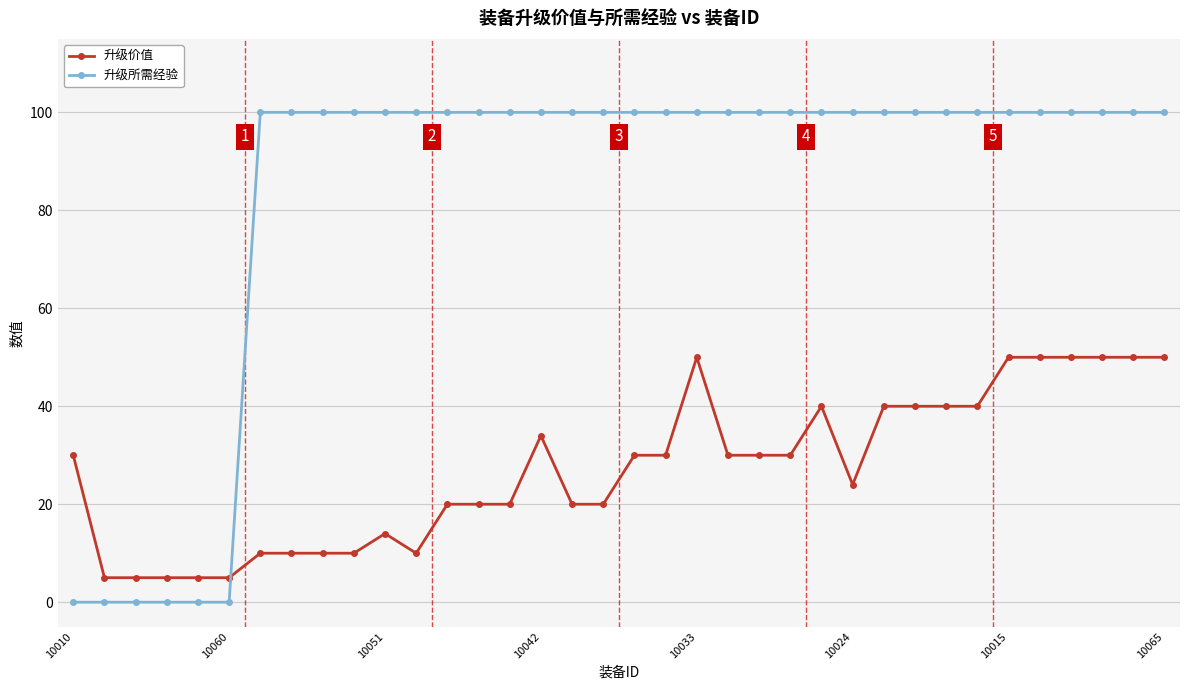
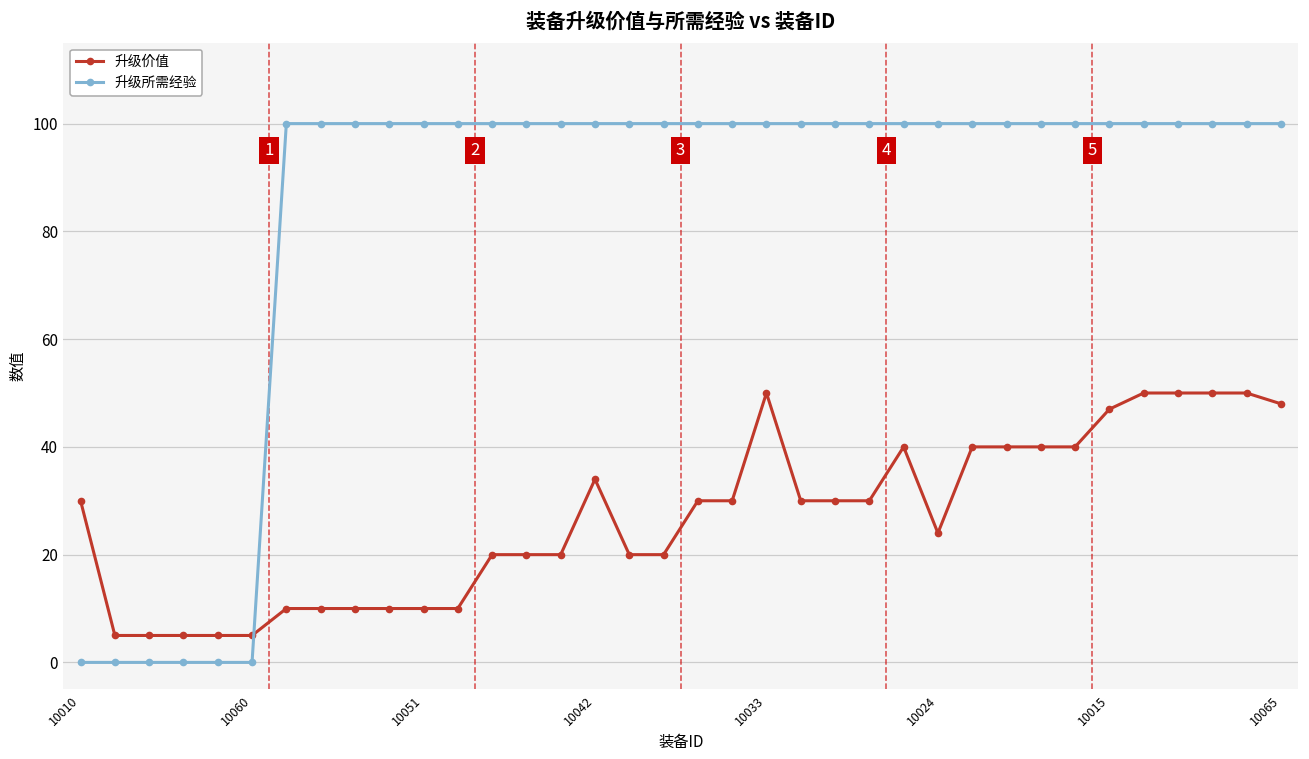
升级价值, 10051: 14 -> 10
升级价值, 10015: 50 -> 47
升级价值, 10065: 50 -> 48
